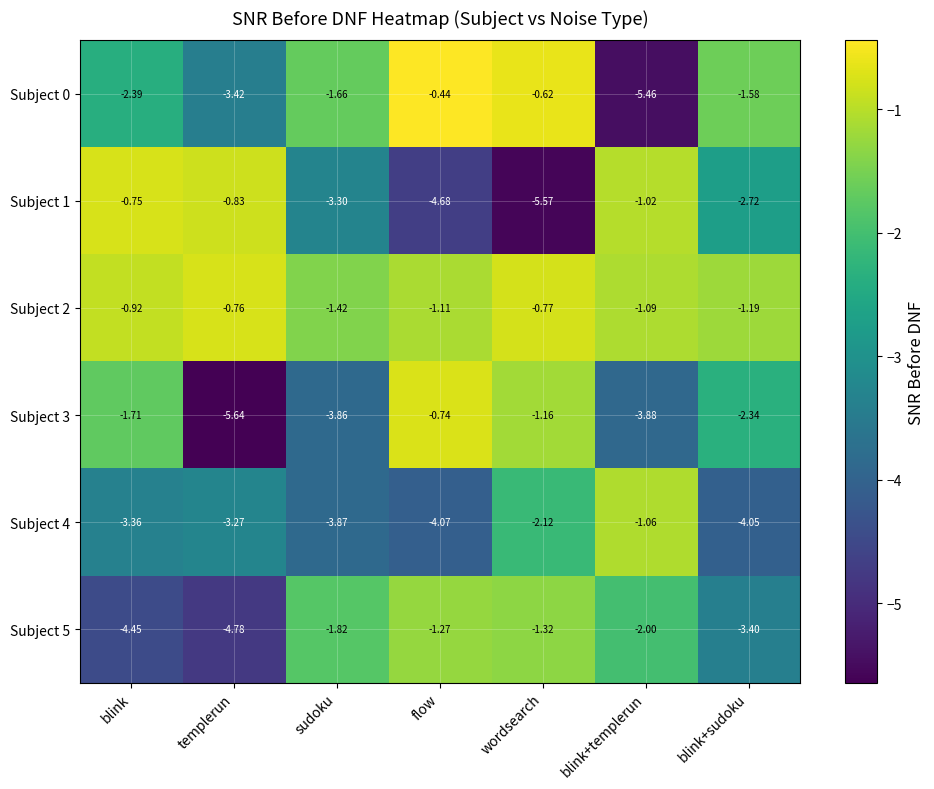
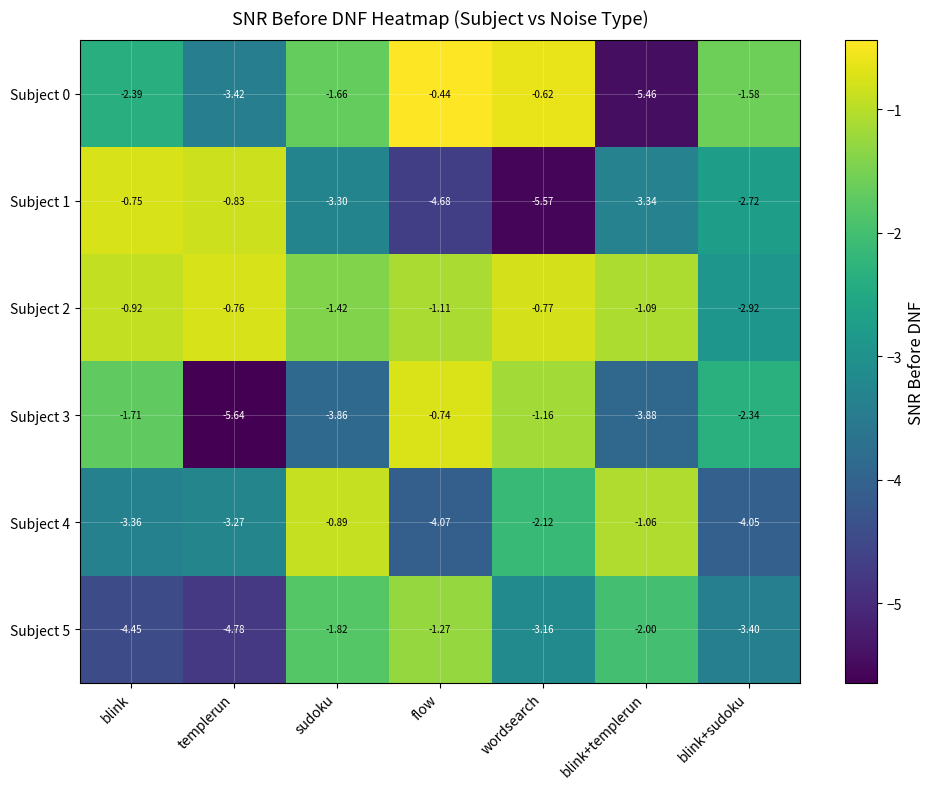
Subject 1, blink+templerun: -1.02 -> -3.34
Subject 2, blink+sudoku: -1.19 -> -2.92
Subject 4, sudoku: -3.87 -> -0.89
Subject 5, wordsearch: -1.32 -> -3.16
